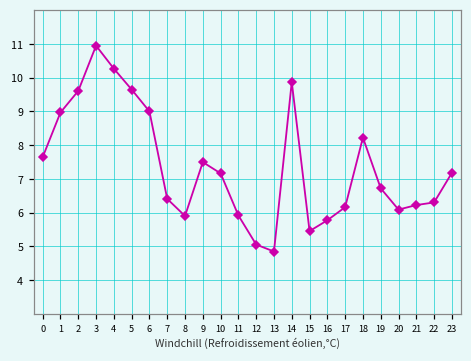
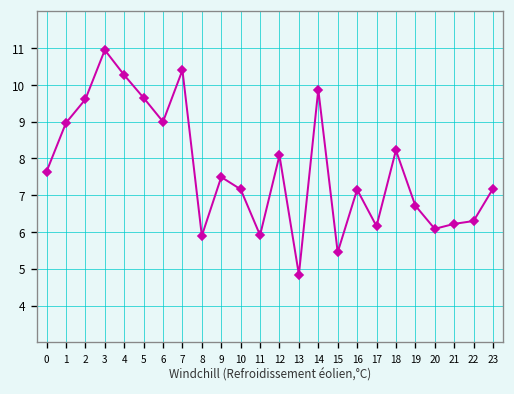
7: 6.4 -> 10.4
12: 5.1 -> 8.1
16: 5.8 -> 7.2
